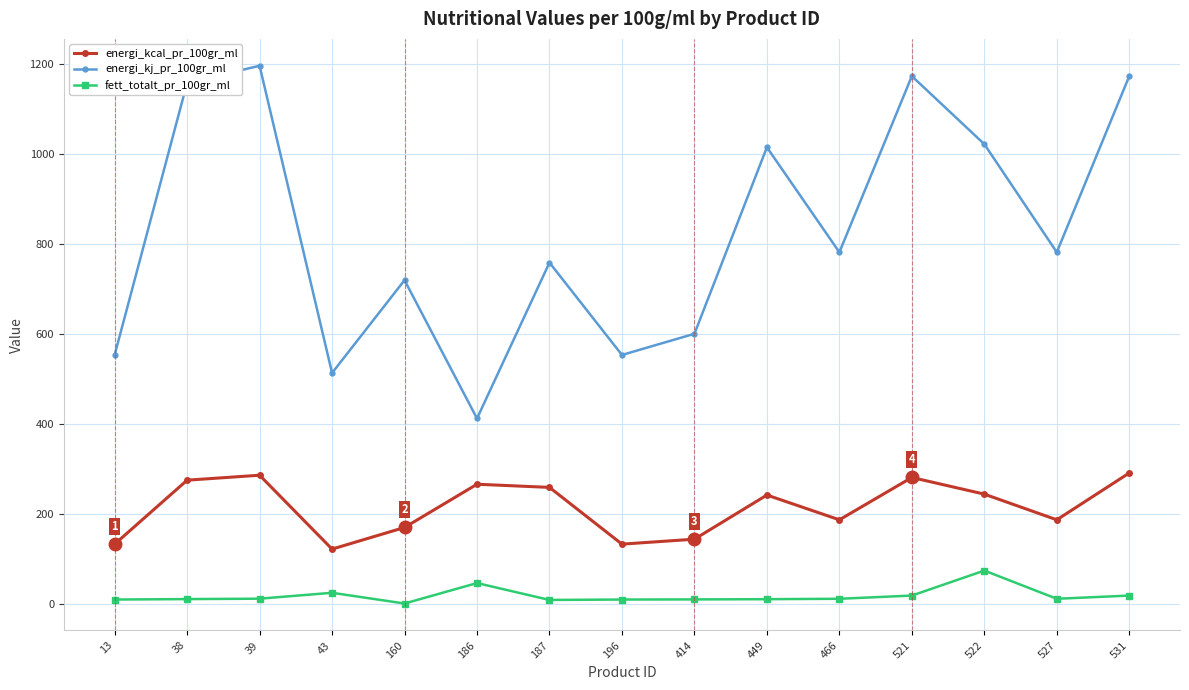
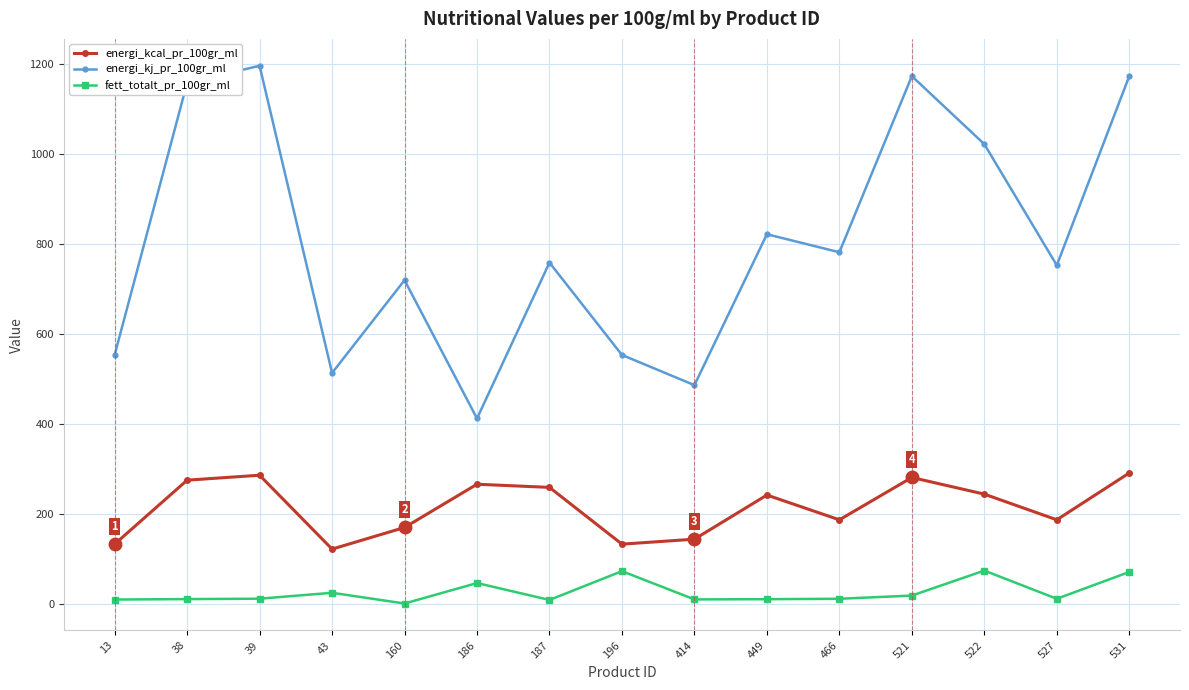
fett_totalt_pr_100gr_ml, 196: 10 -> 70
energi_kj_pr_100gr_ml, 414: 600 -> 490
energi_kj_pr_100gr_ml, 449: 1010 -> 820
energi_kj_pr_100gr_ml, 527: 780 -> 750
fett_totalt_pr_100gr_ml, 531: 20 -> 70
